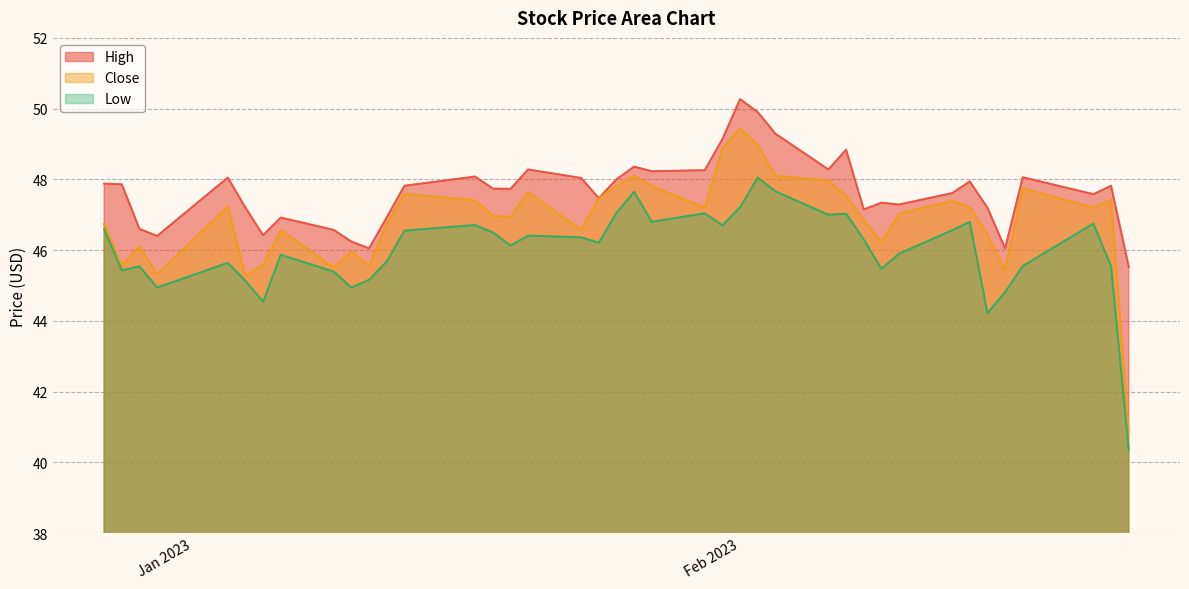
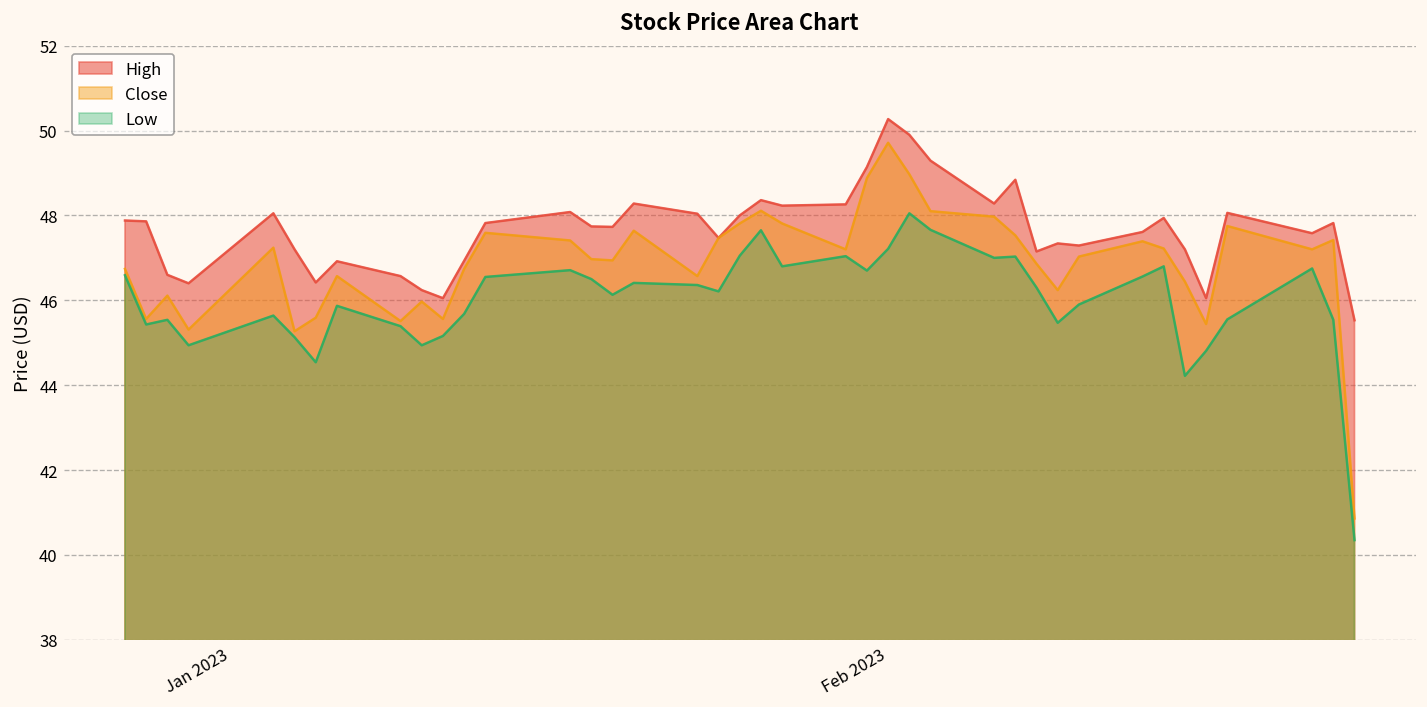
Close, Feb 2023: 49.4 -> 49.7
